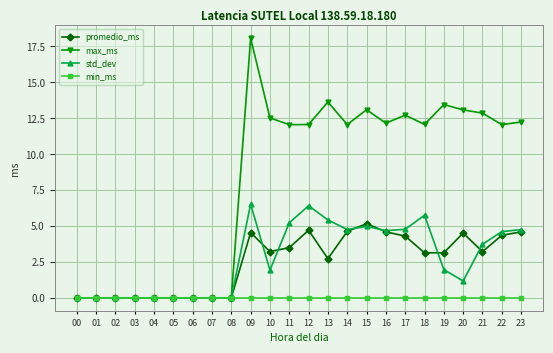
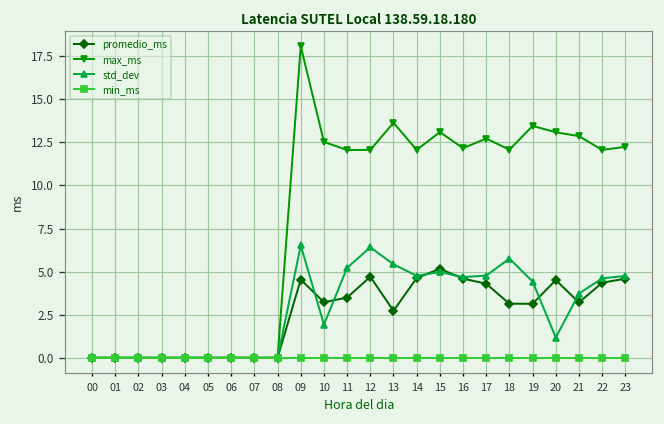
std_dev, 19: 2.0 -> 4.4
